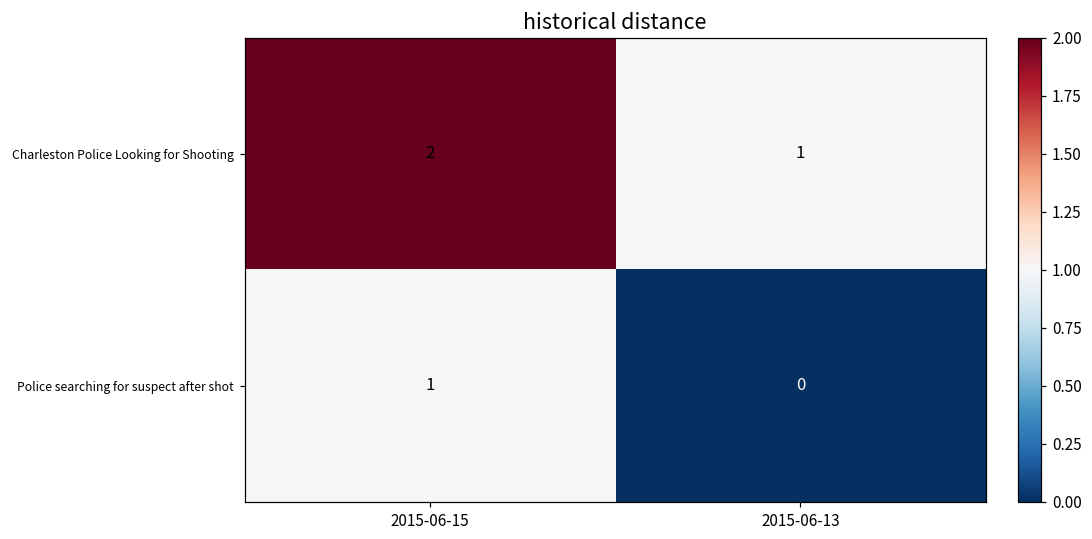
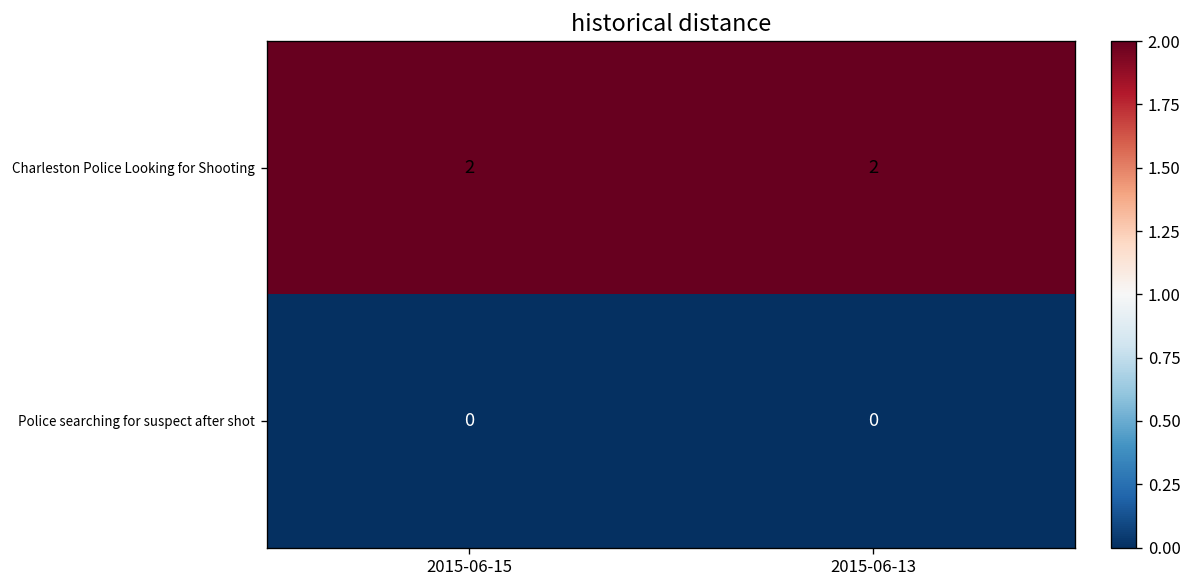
Charleston Police Looking for Shooting, 2015-06-13: 1 -> 2
Police searching for suspect after shot, 2015-06-15: 1 -> 0
